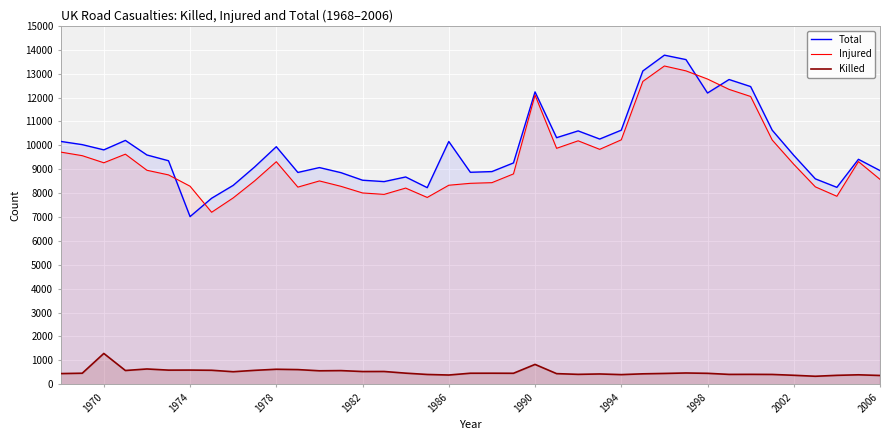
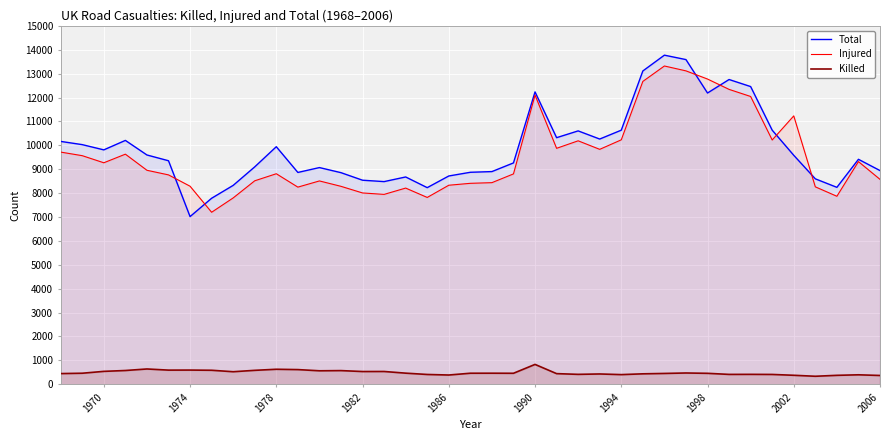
Killed, 1970: 1300 -> 500
Injured, 1978: 9300 -> 8800
Total, 1986: 10200 -> 8700
Injured, 2002: 9200 -> 11200
